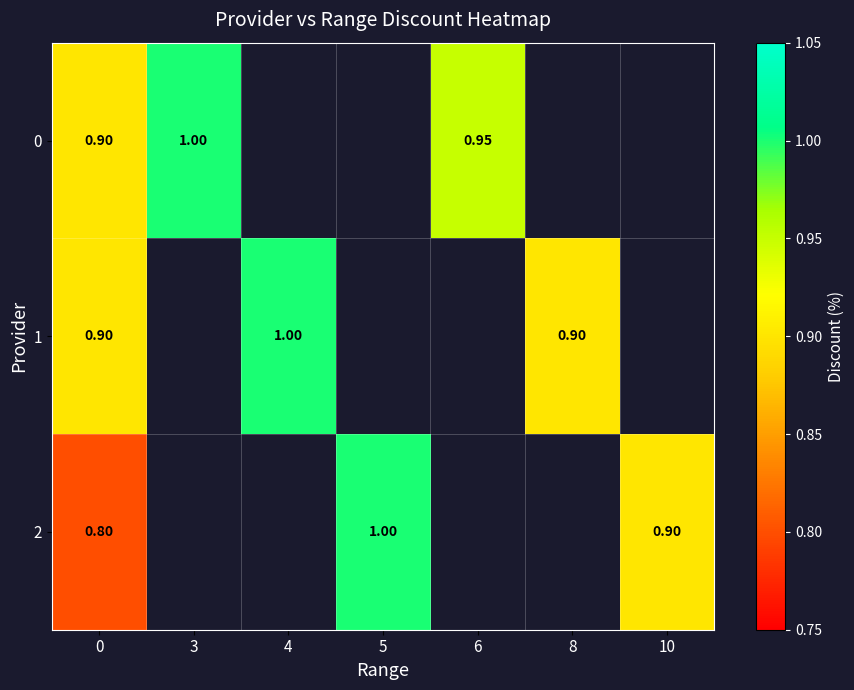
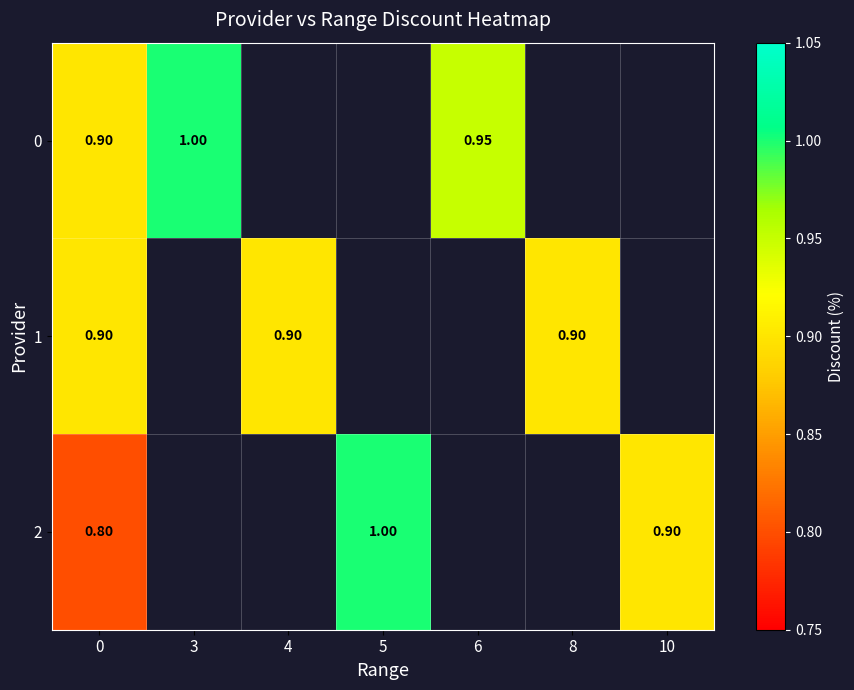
1, 4: 1.00 -> 0.90
